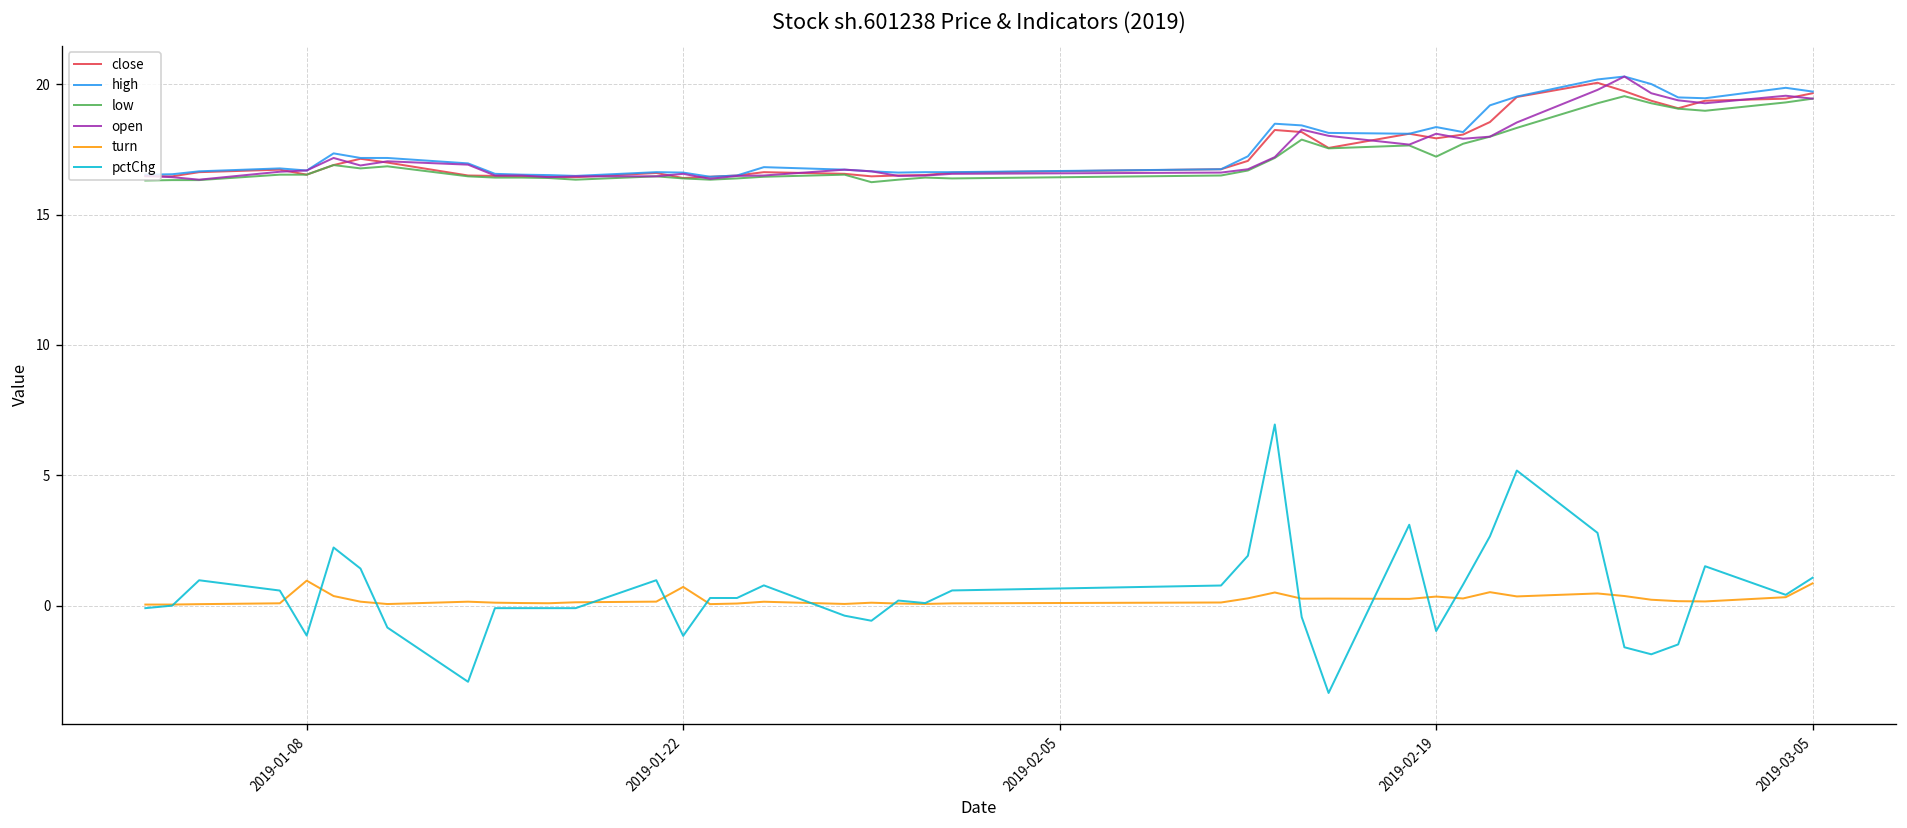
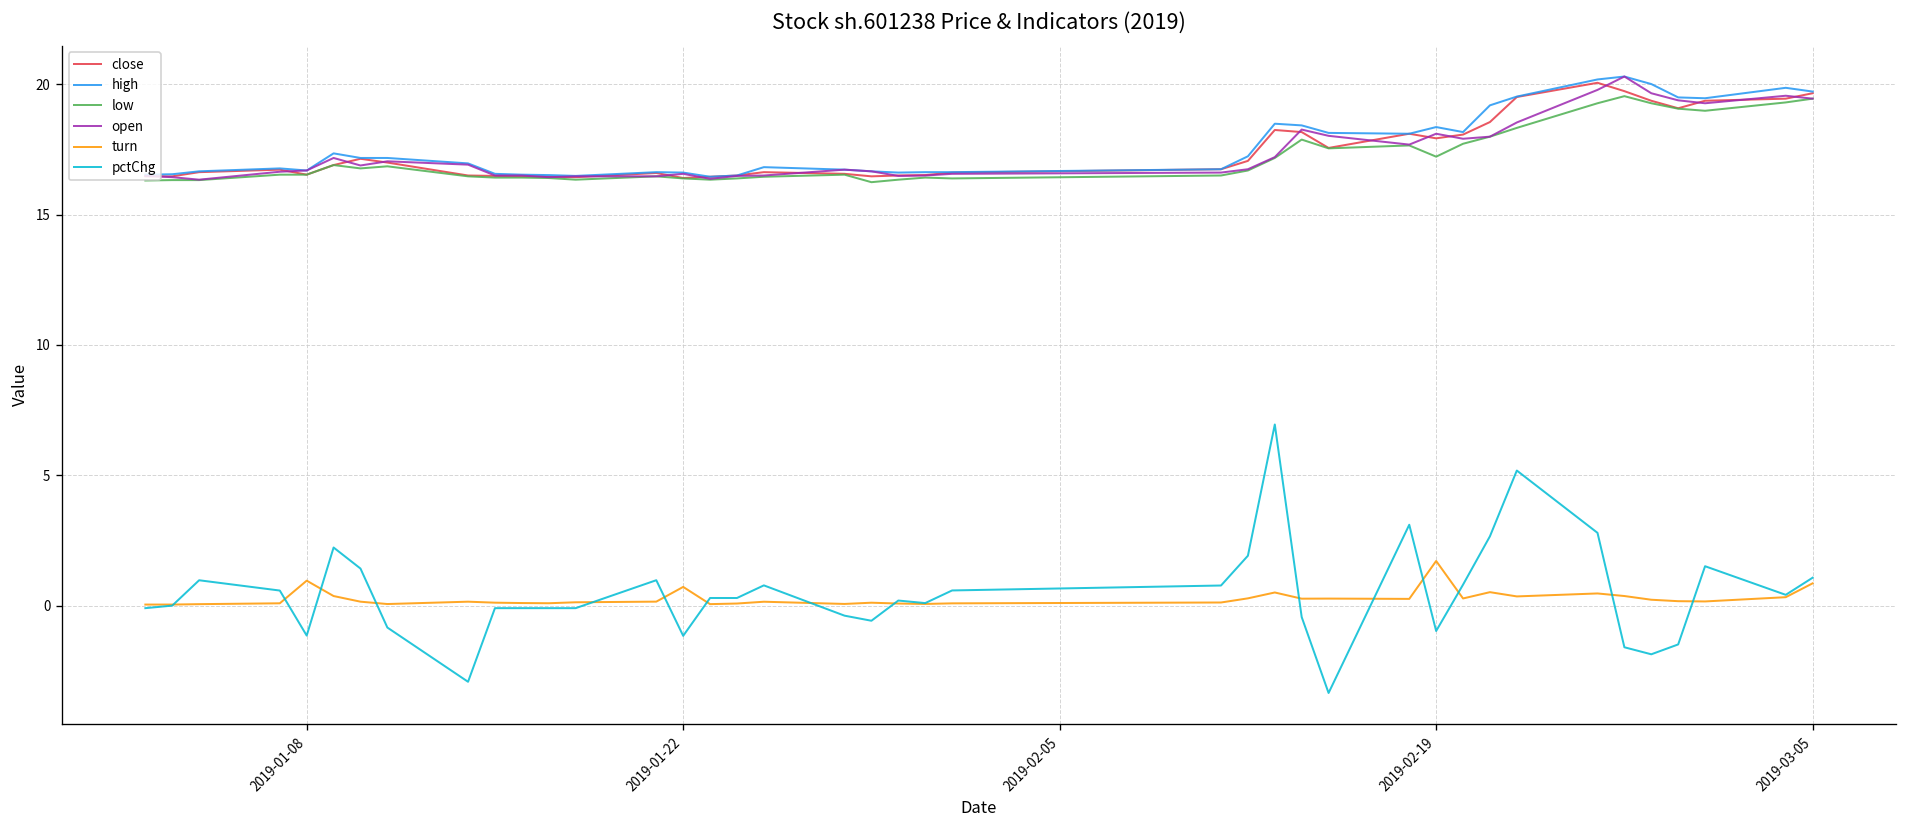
turn, 2019-02-19: 0.3 -> 1.7
